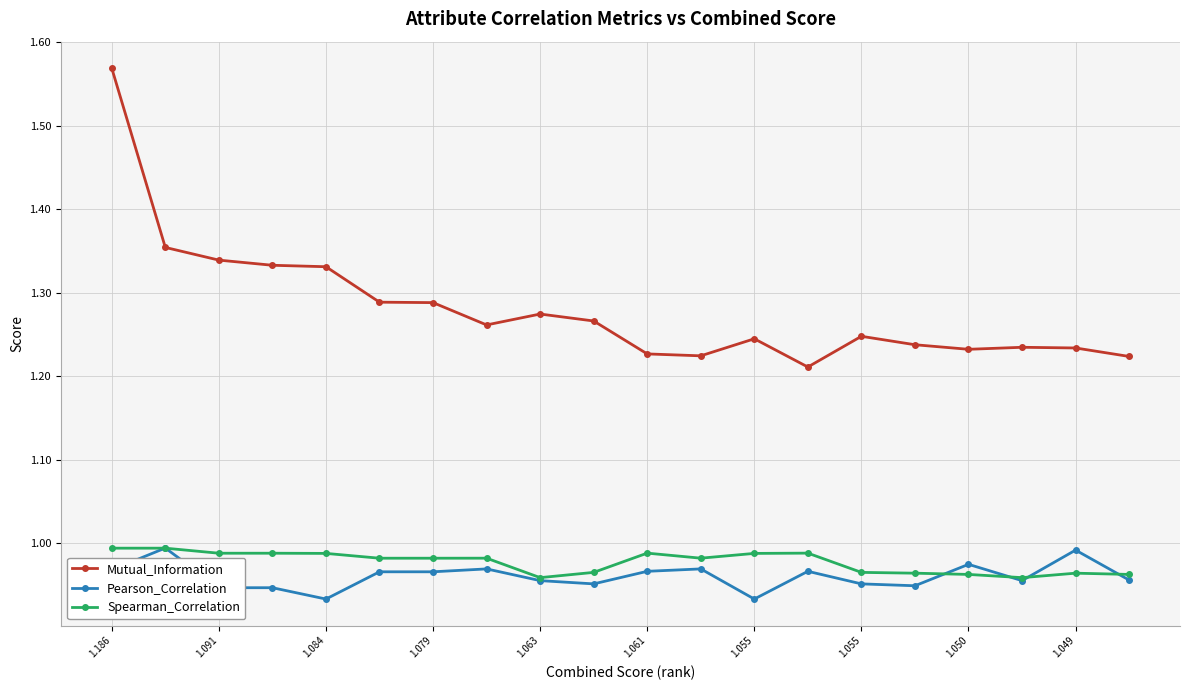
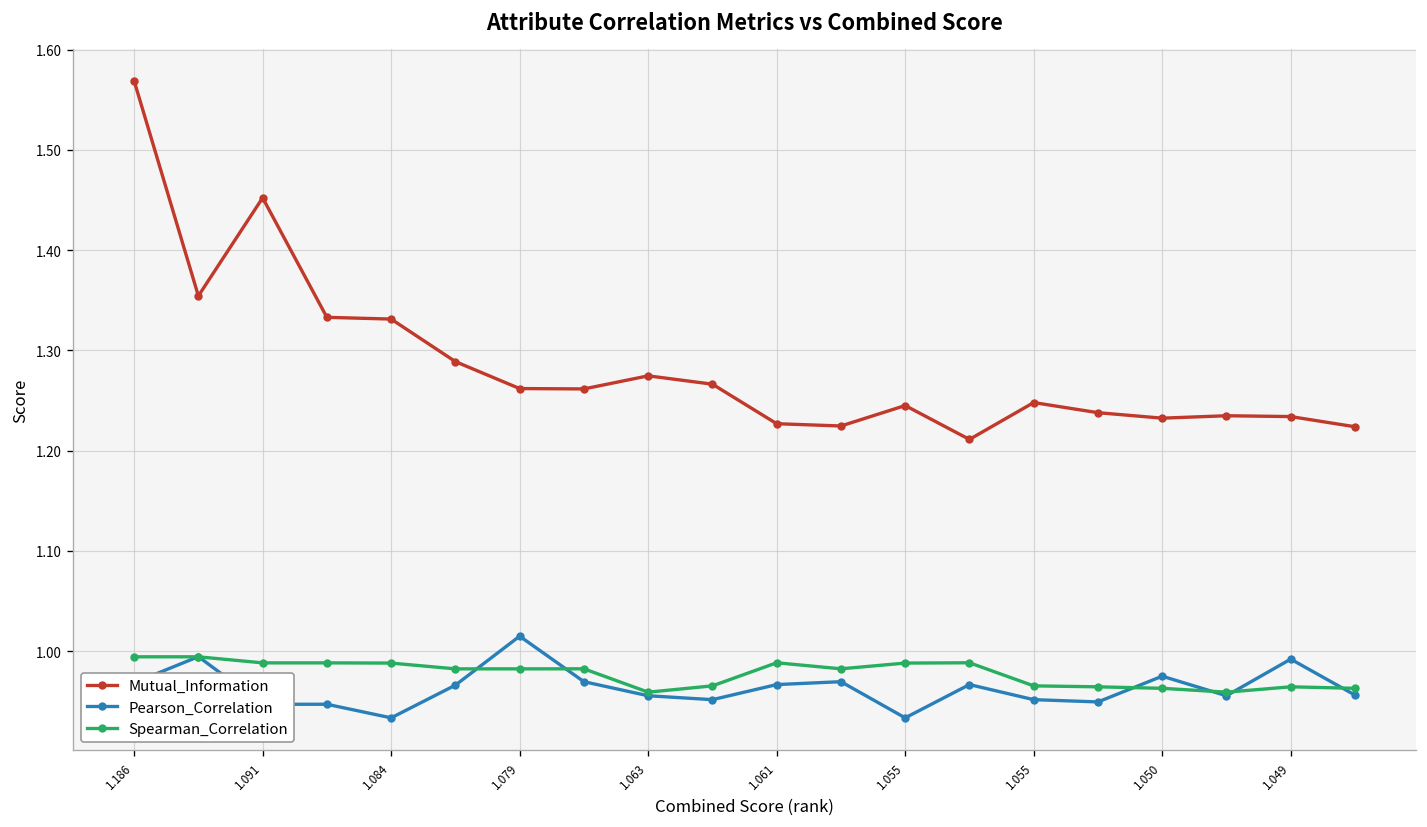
Mutual_Information, 1.091: 1.34 -> 1.45
Mutual_Information, 1.079: 1.29 -> 1.26
Pearson_Correlation, 1.079: 0.97 -> 1.01
